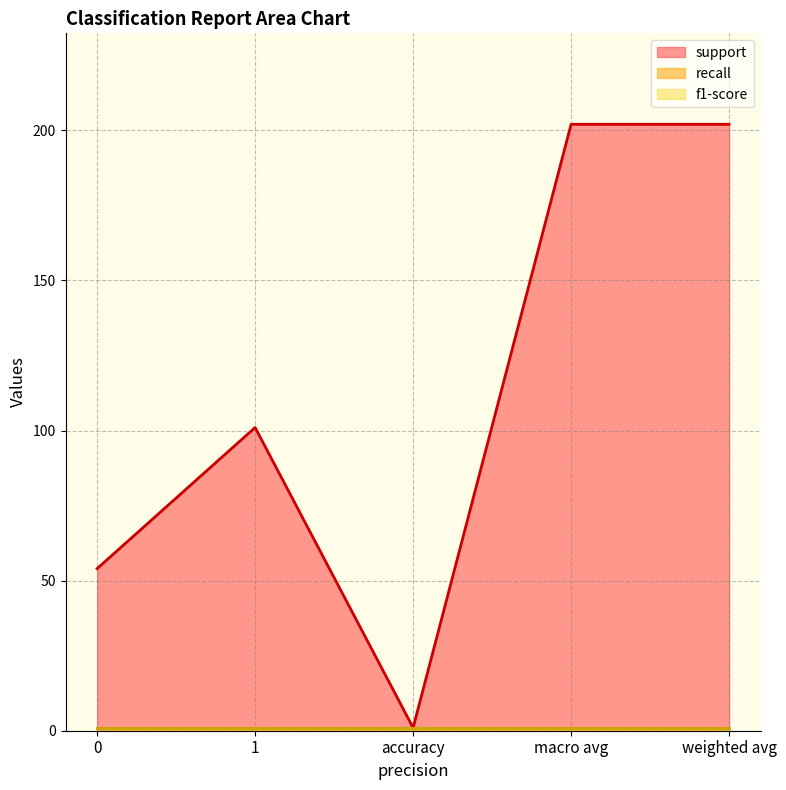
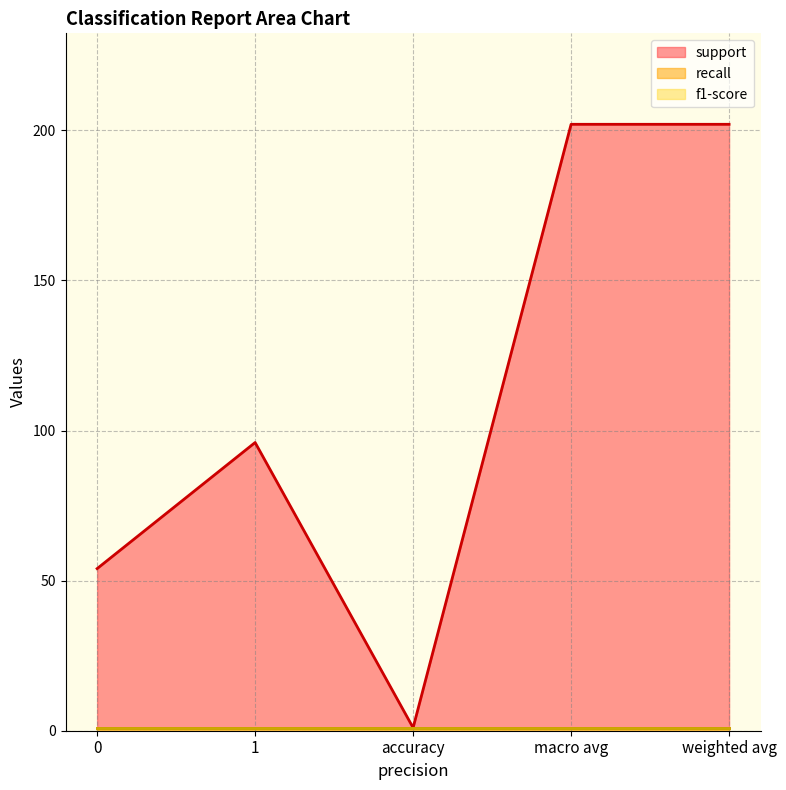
support, 1: 101 -> 96
